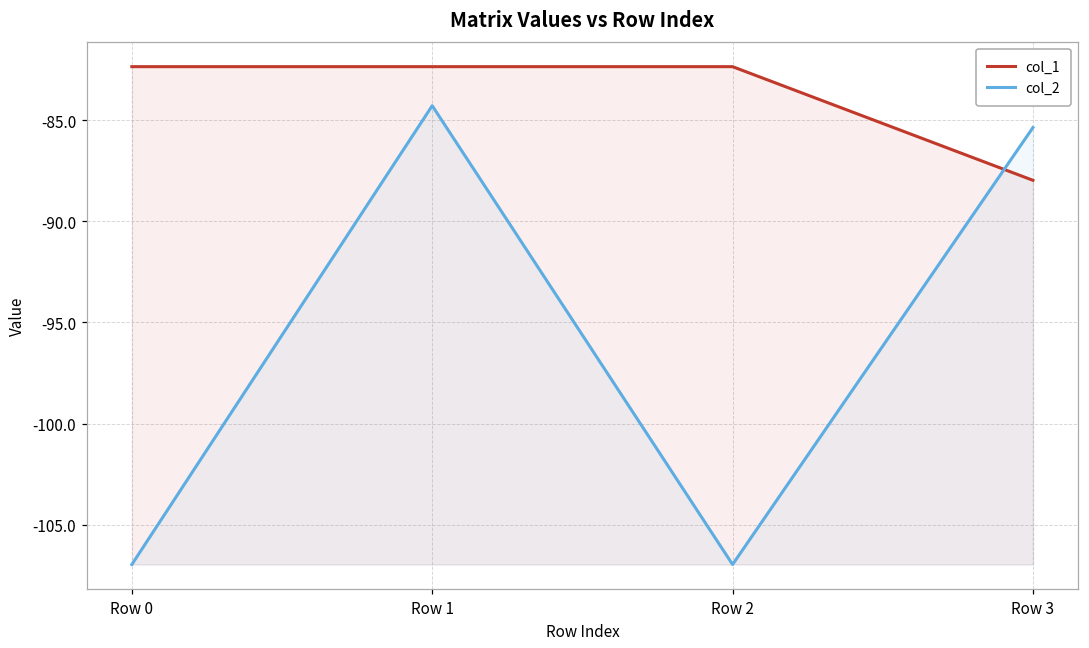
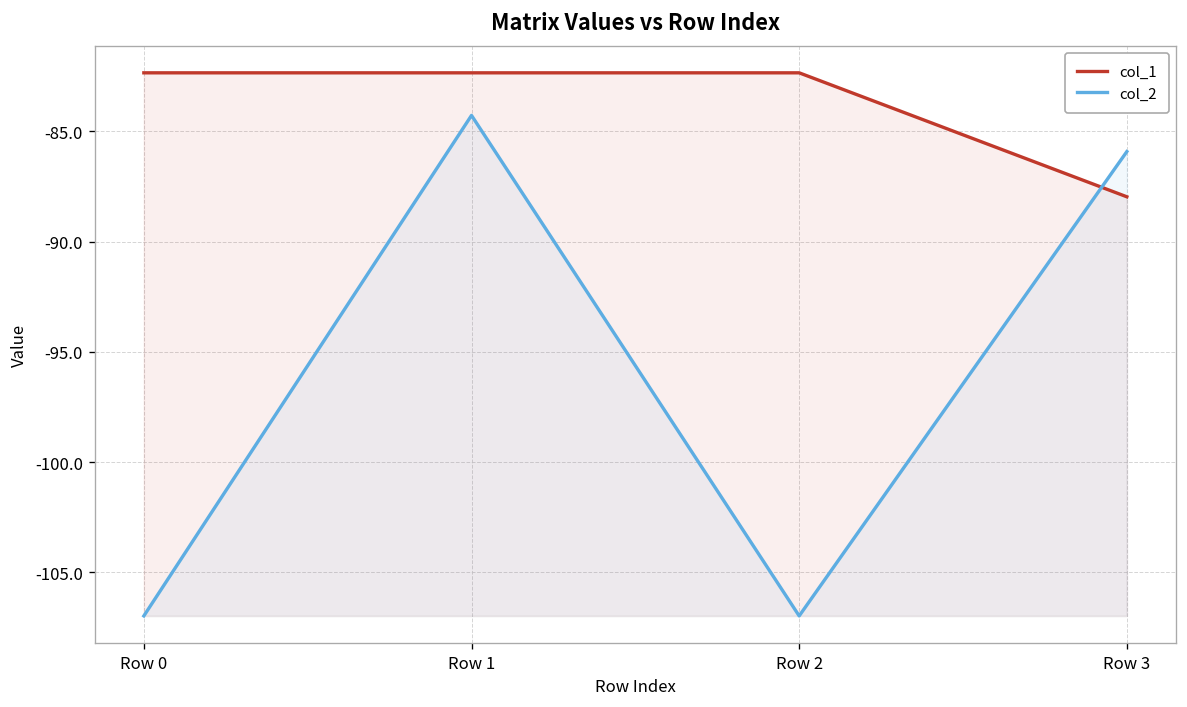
col_2, Row 3: -85.4 -> -85.9
